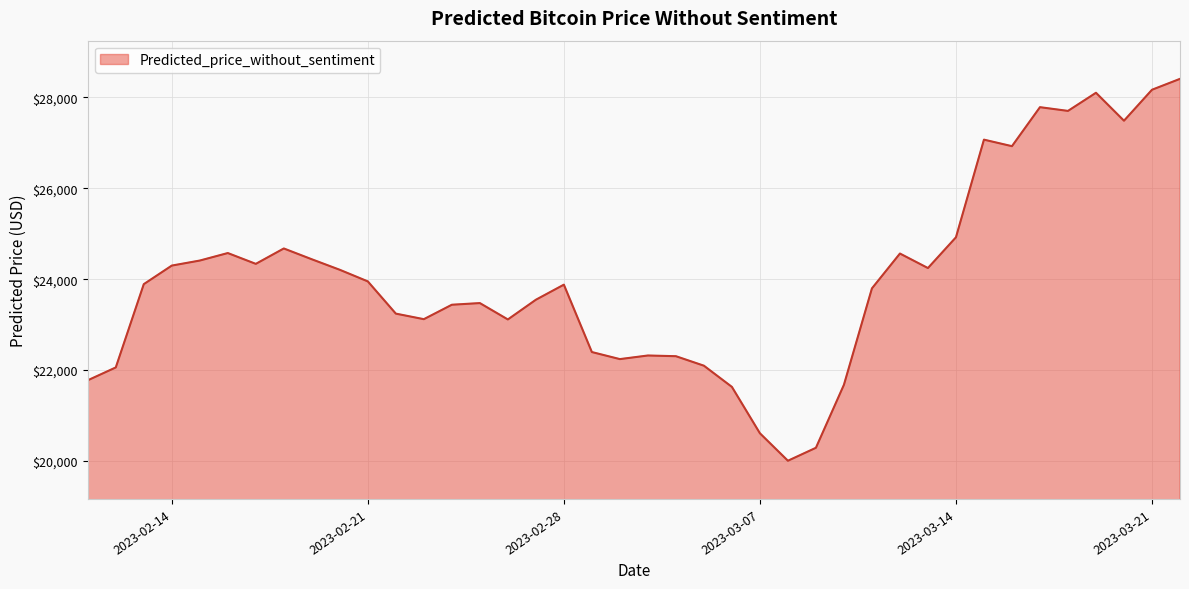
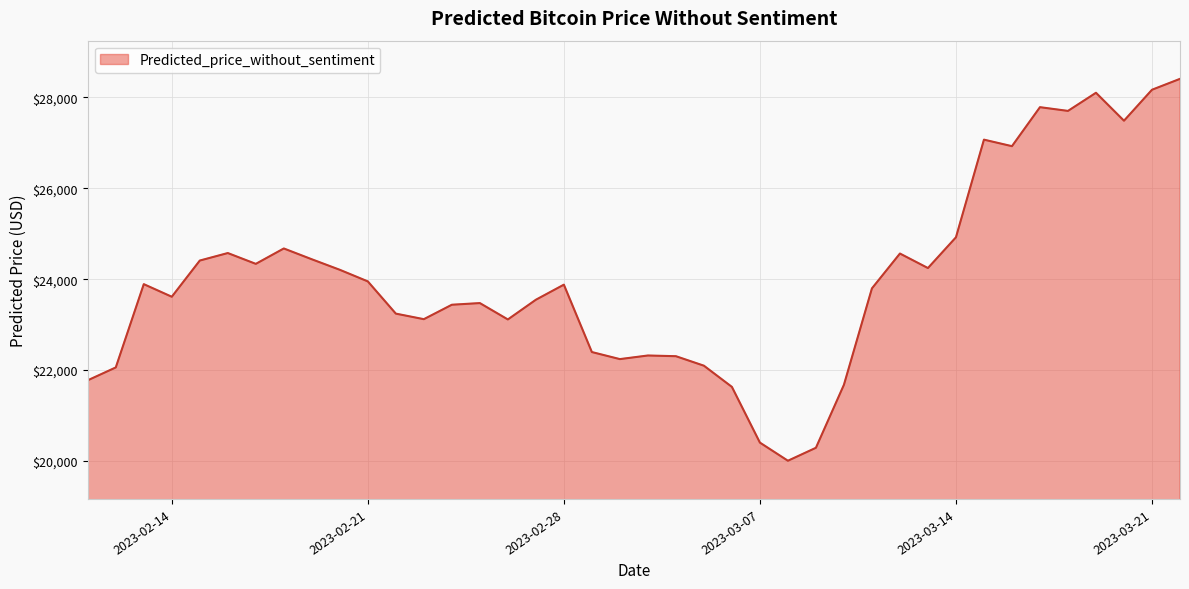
2023-02-14: $24,300 -> $23,600
2023-03-07: $20,600 -> $20,400
